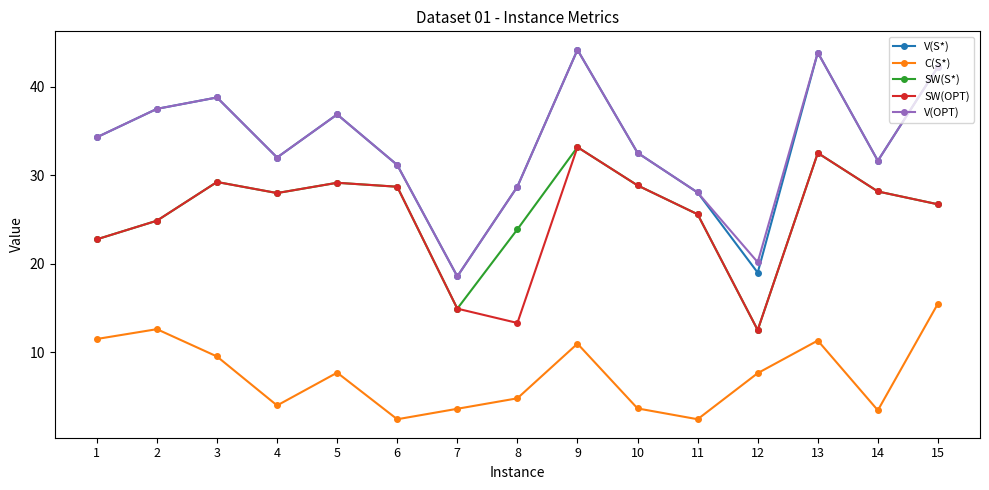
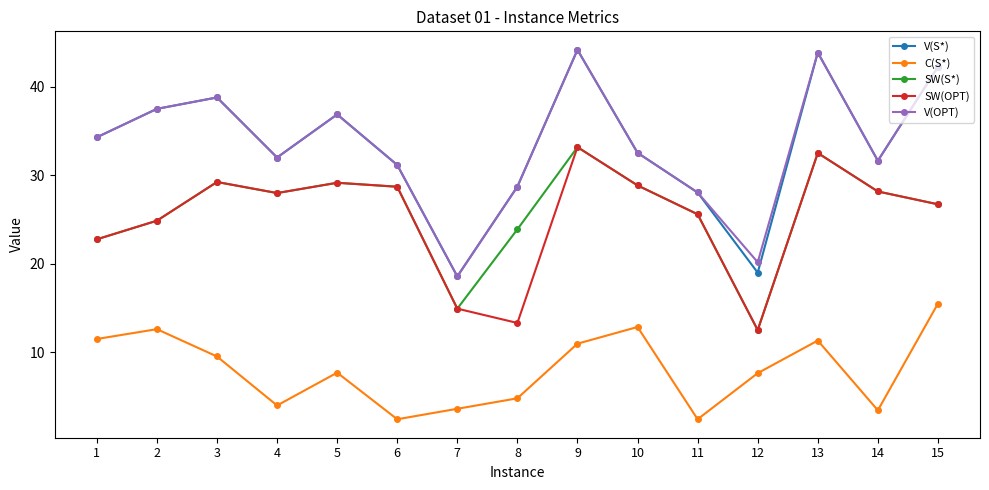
C(S*), 10: 4 -> 13
